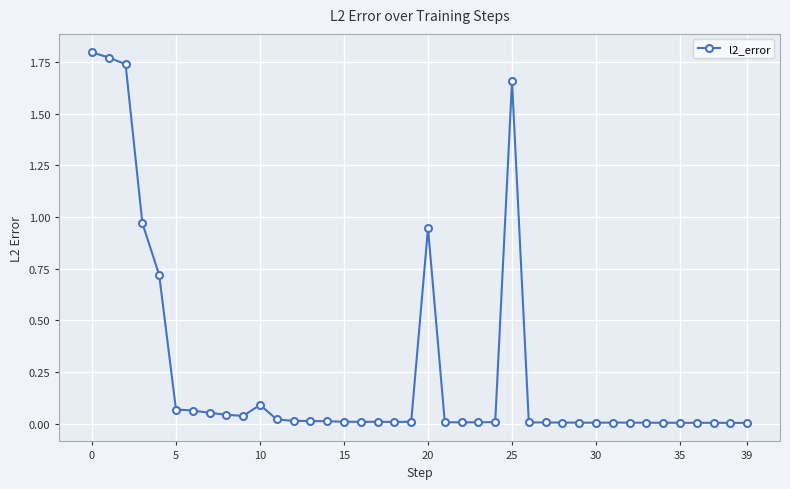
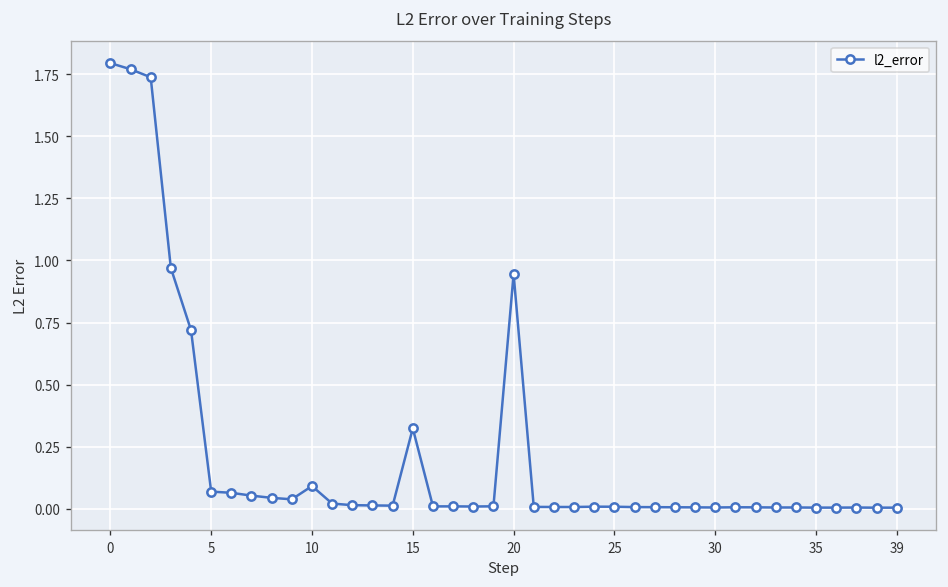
15: 0.01 -> 0.32
25: 1.66 -> 0.01
